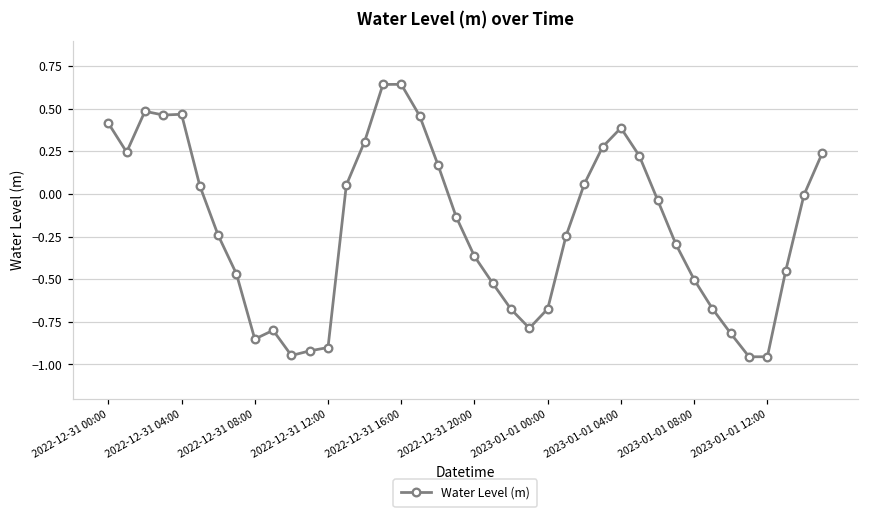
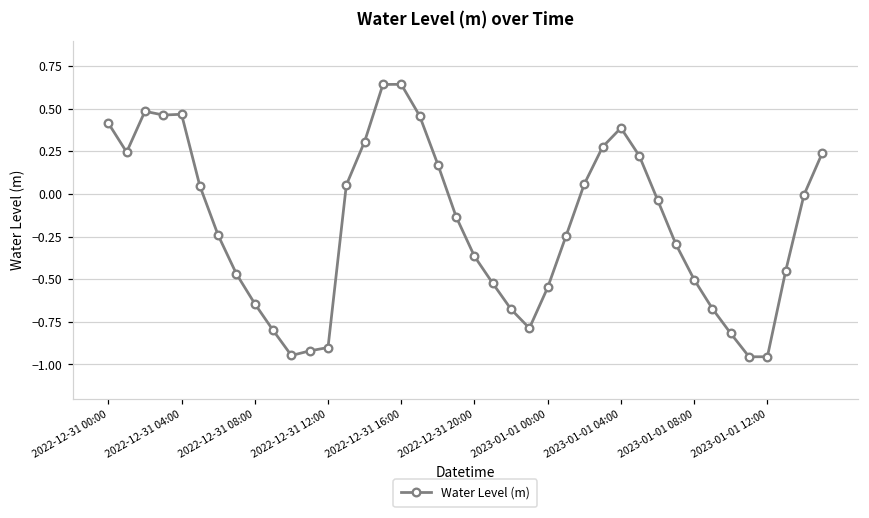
2022-12-31 08:00: -0.85 -> -0.64
2023-01-01 00:00: -0.67 -> -0.55
